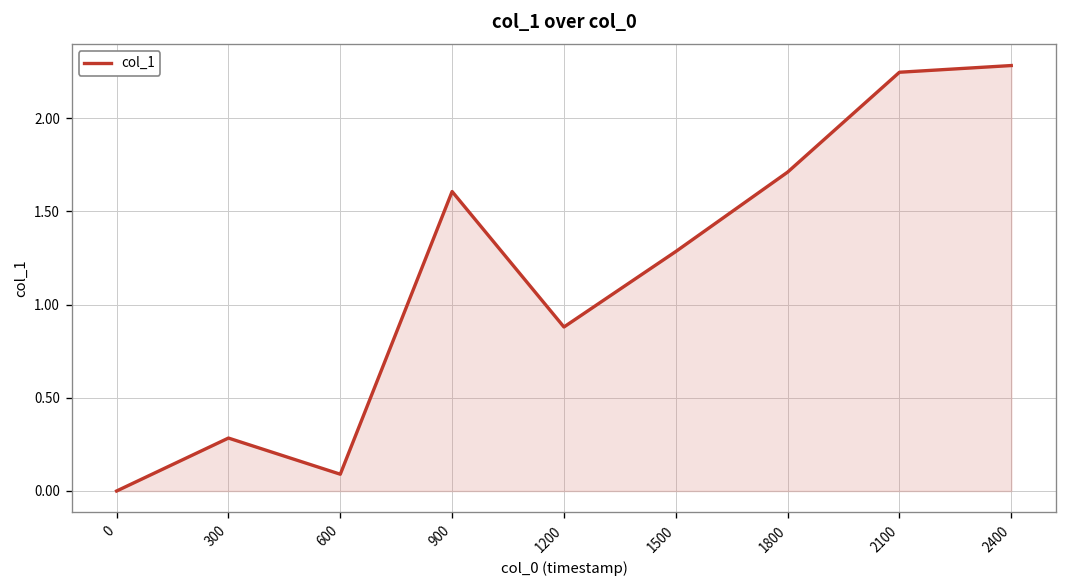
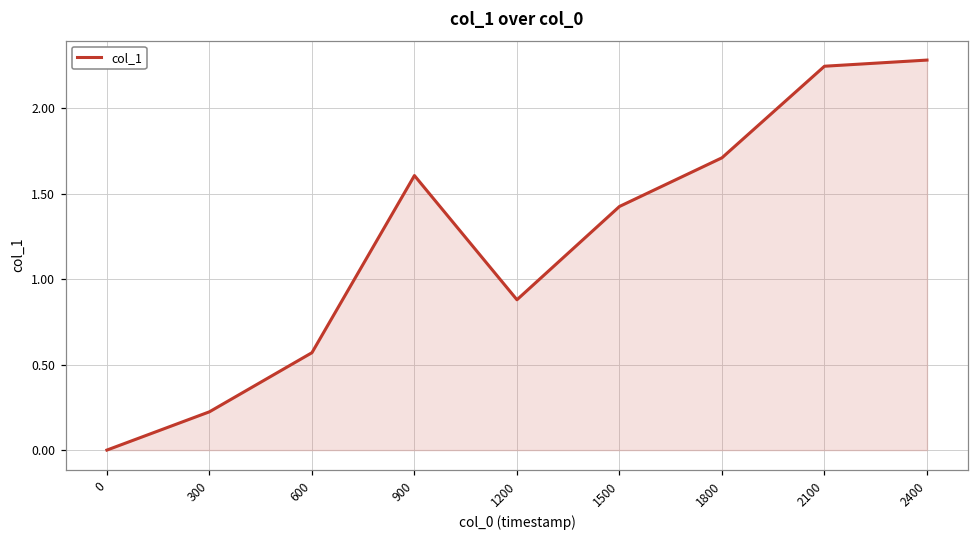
300: 0.28 -> 0.22
600: 0.09 -> 0.57
1500: 1.29 -> 1.43
